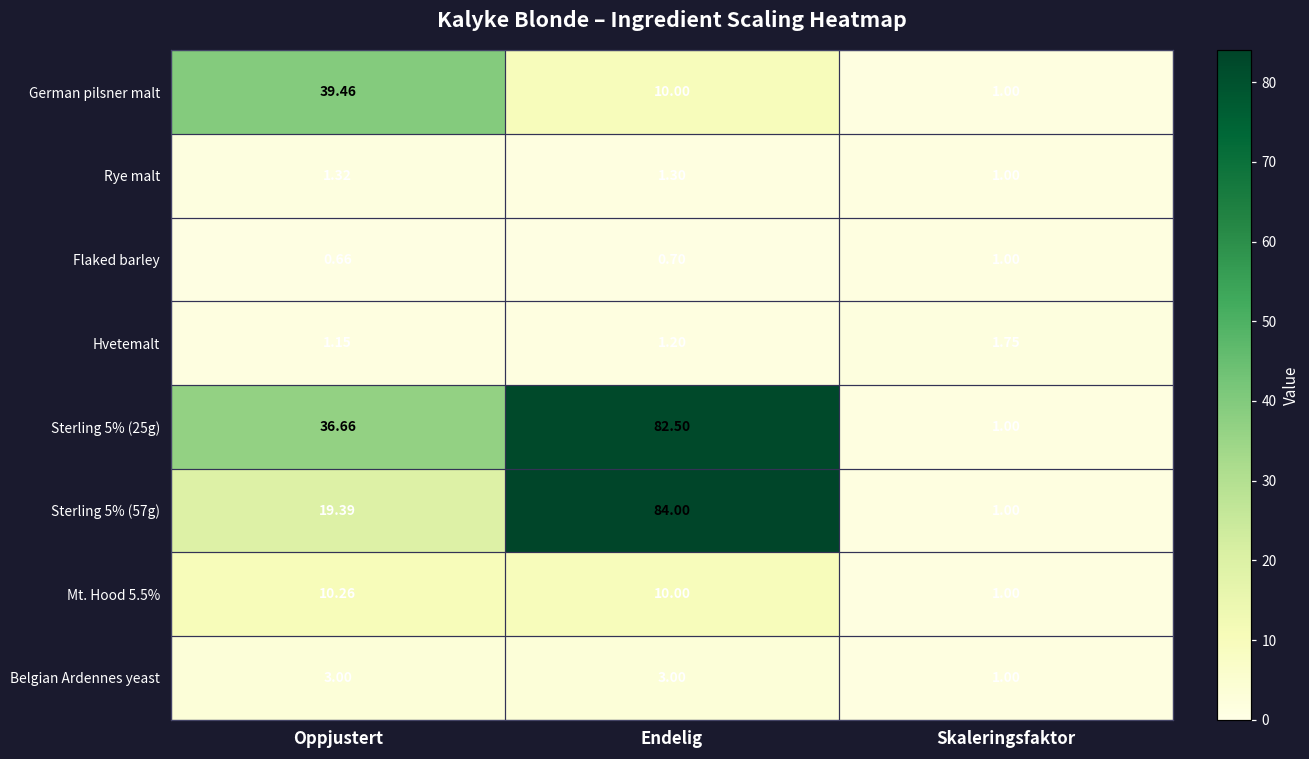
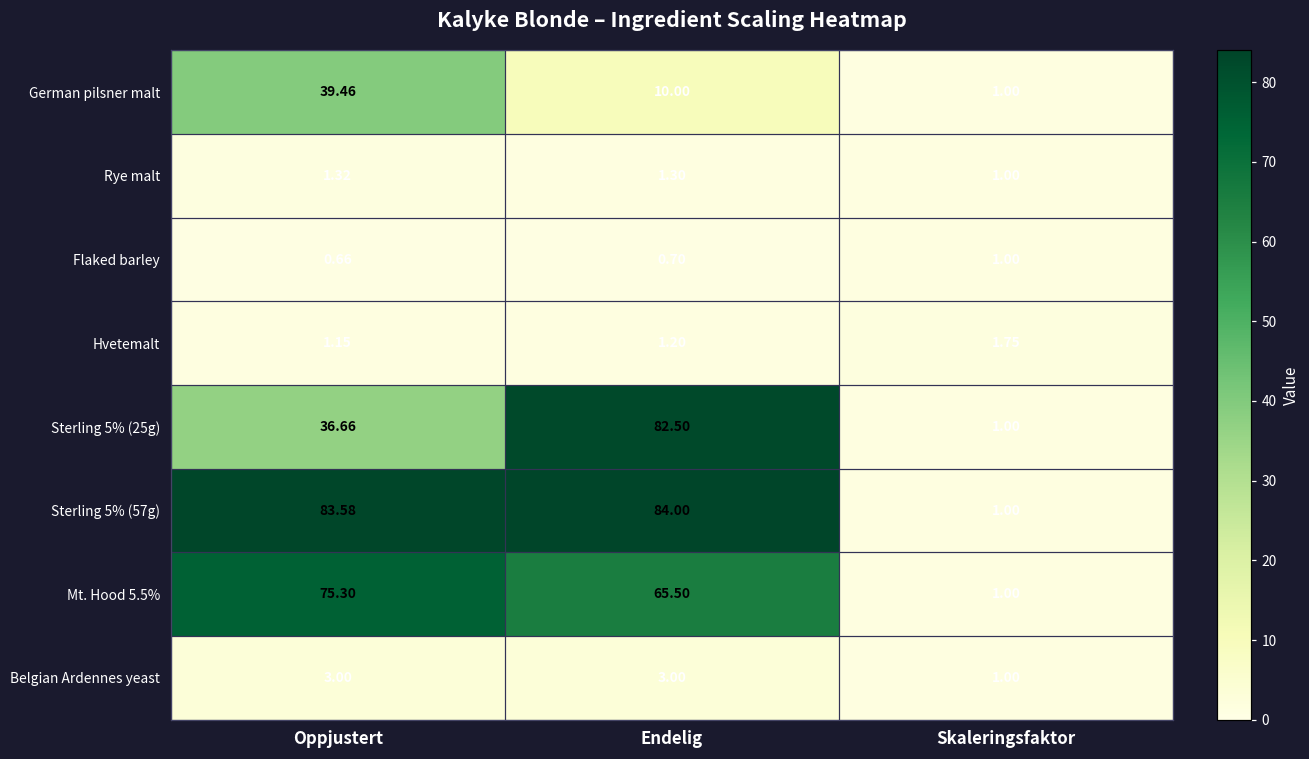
Sterling 5% (57g), Oppjustert: 19.39 -> 83.58
Mt. Hood 5.5%, Oppjustert: 10.26 -> 75.30
Mt. Hood 5.5%, Endelig: 10.00 -> 65.50
